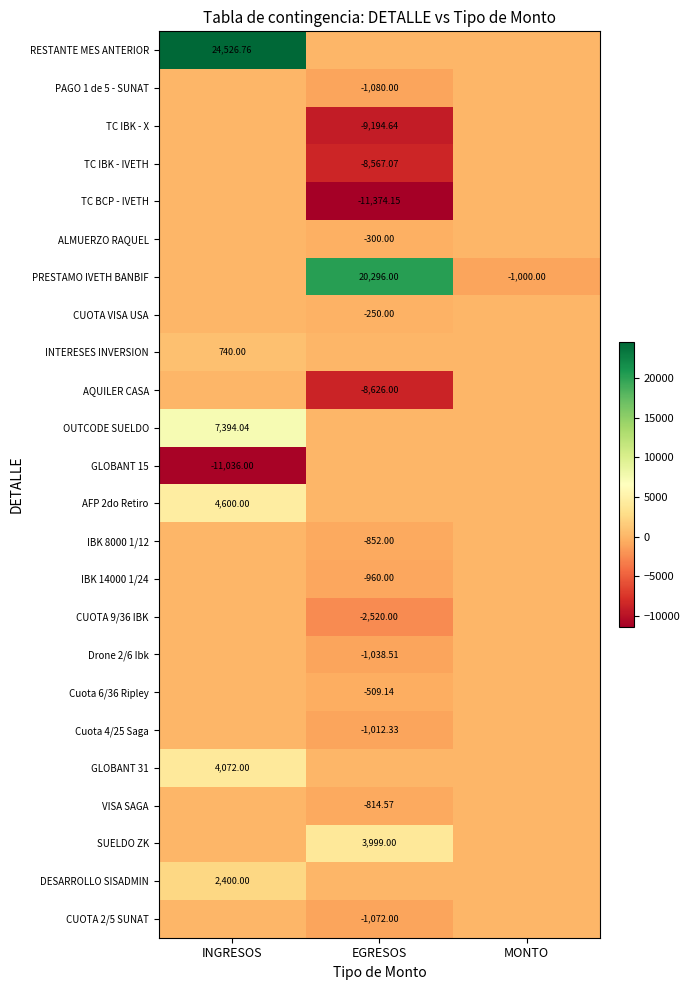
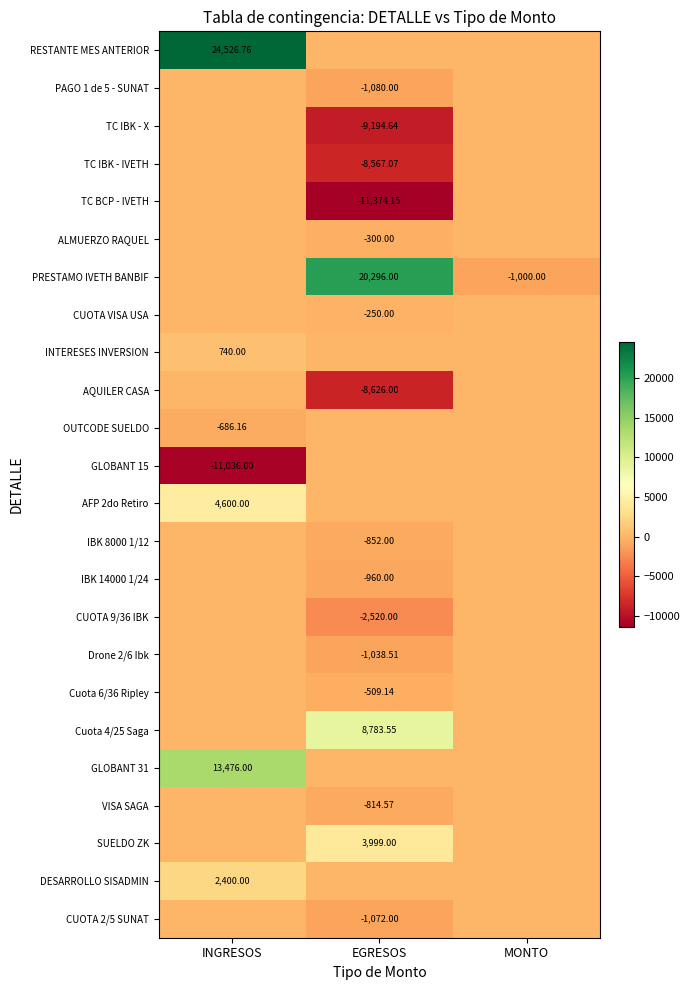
OUTCODE SUELDO, INGRESOS: 7,394.04 -> -686.16
Cuota 4/25 Saga, EGRESOS: -1,012.33 -> 8,783.55
GLOBANT 31, INGRESOS: 4,072.00 -> 13,476.00
